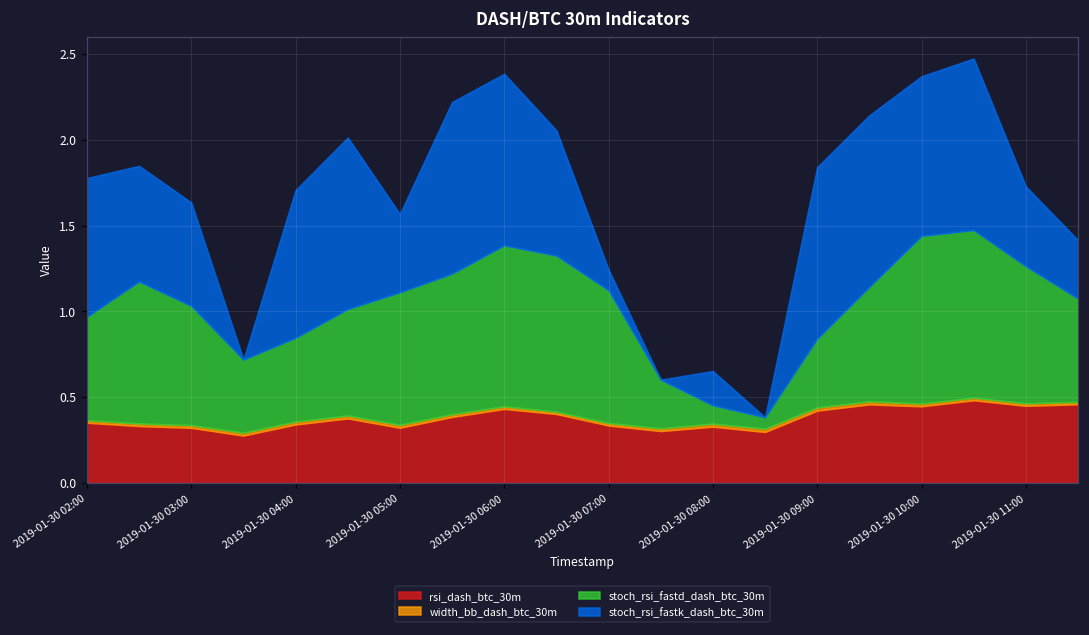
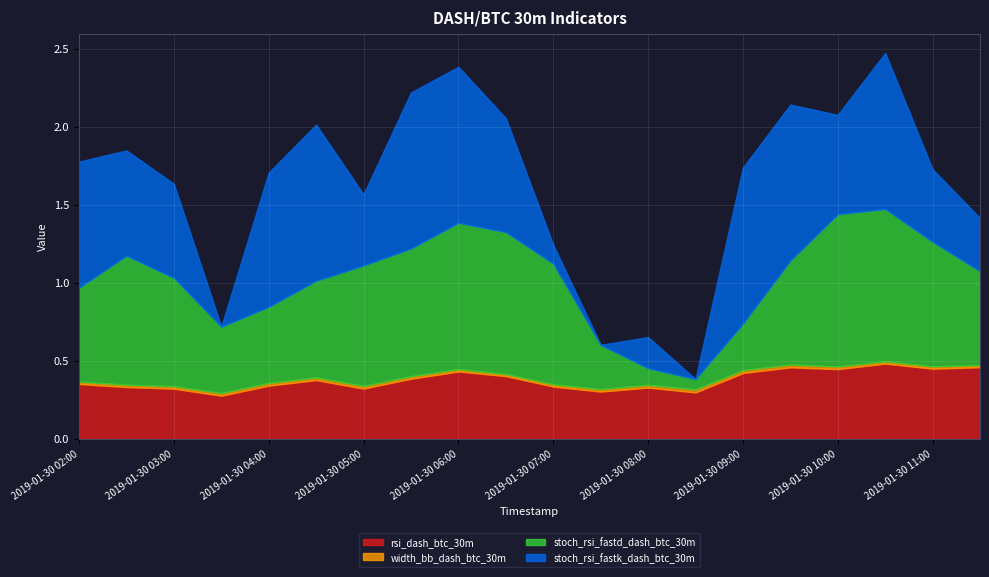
stoch_rsi_fastd_dash_btc_30m, 2019-01-30 09:00: 0.40 -> 0.30
stoch_rsi_fastk_dash_btc_30m, 2019-01-30 10:00: 0.93 -> 0.64
